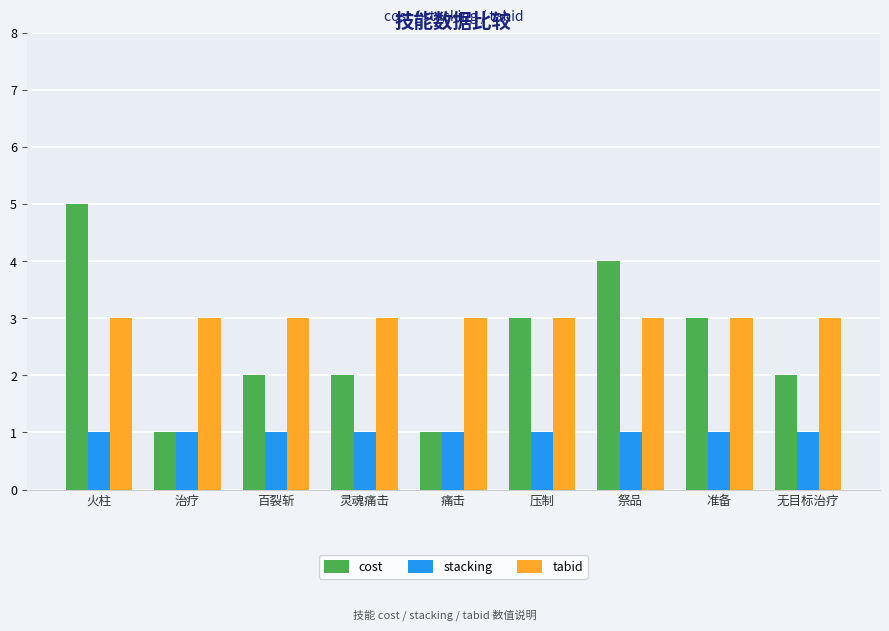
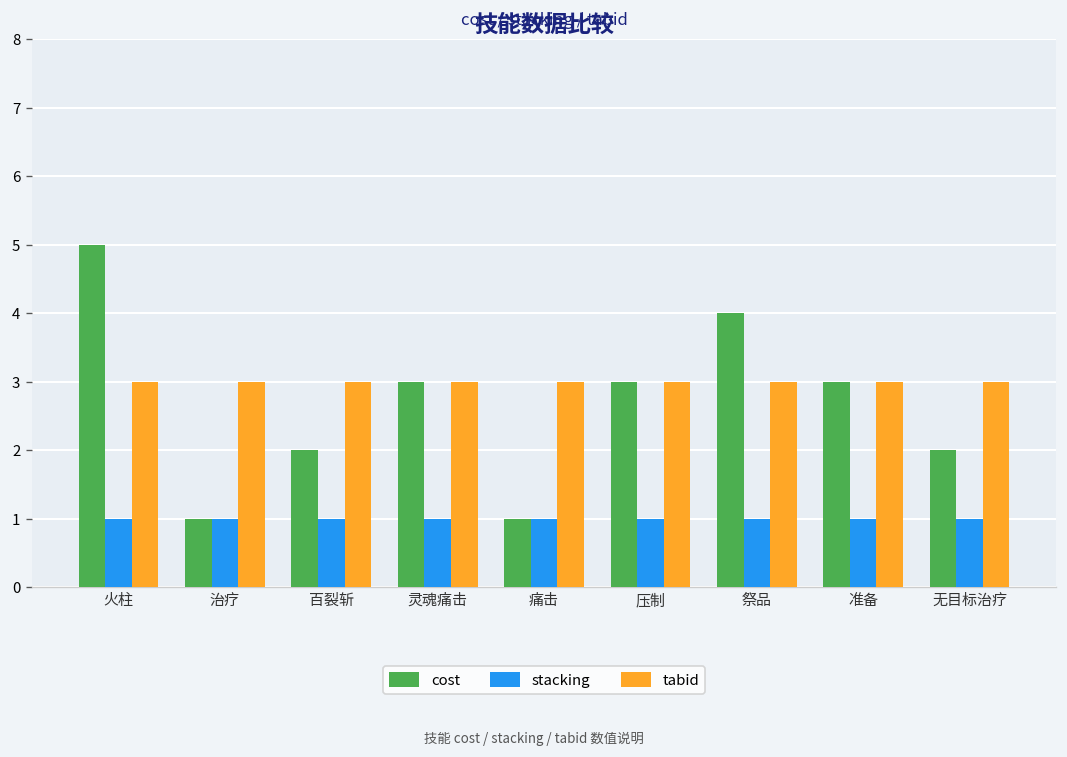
cost, 灵魂痛击: 2 -> 3
